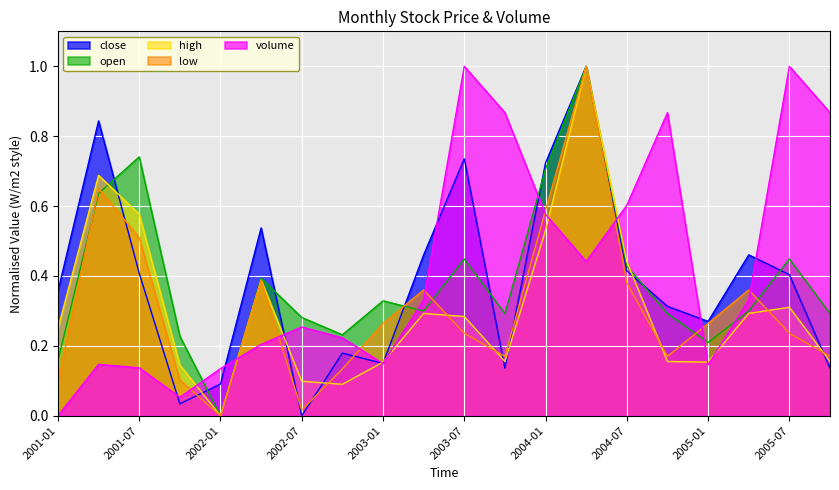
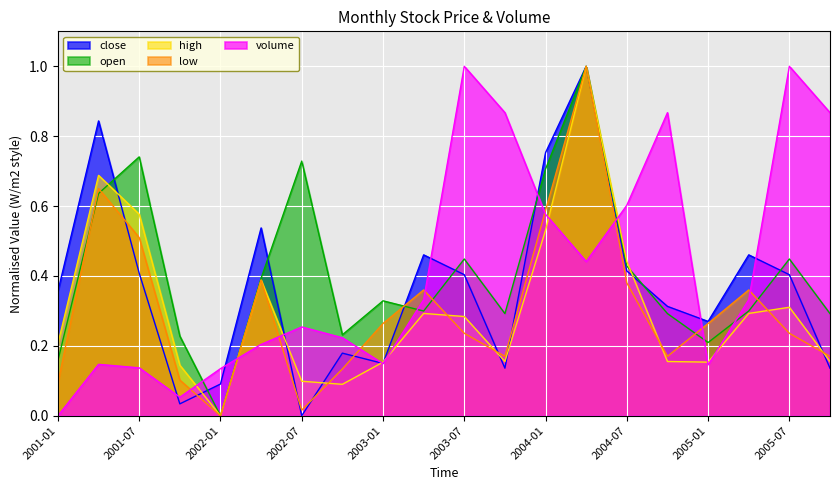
high, 2001-01: 0.25 -> 0.21
open, 2002-07: 0.28 -> 0.73
close, 2003-07: 0.74 -> 0.40
close, 2004-01: 0.72 -> 0.75
